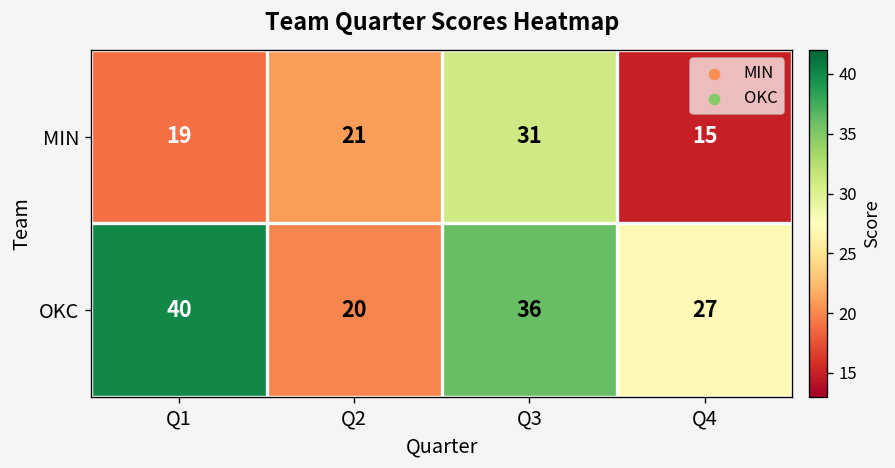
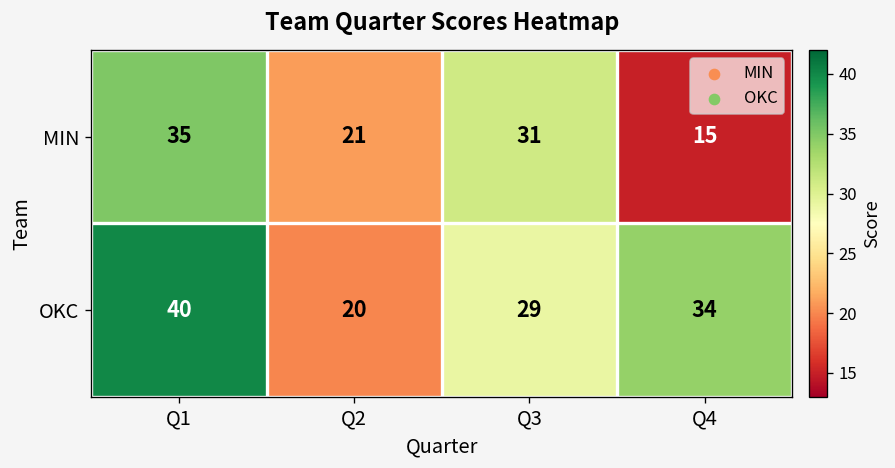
MIN, Q1: 19 -> 35
OKC, Q3: 36 -> 29
OKC, Q4: 27 -> 34
